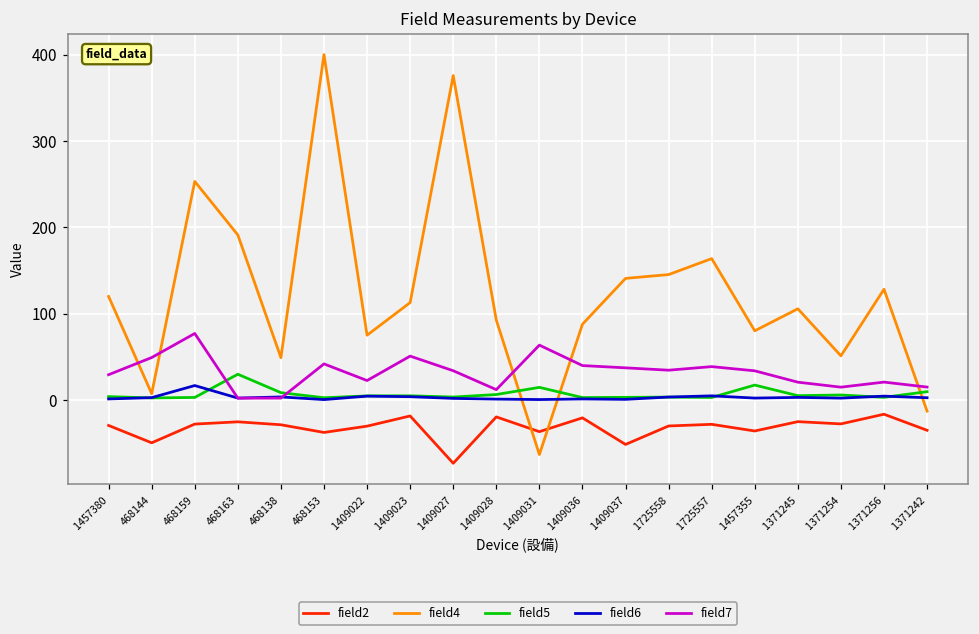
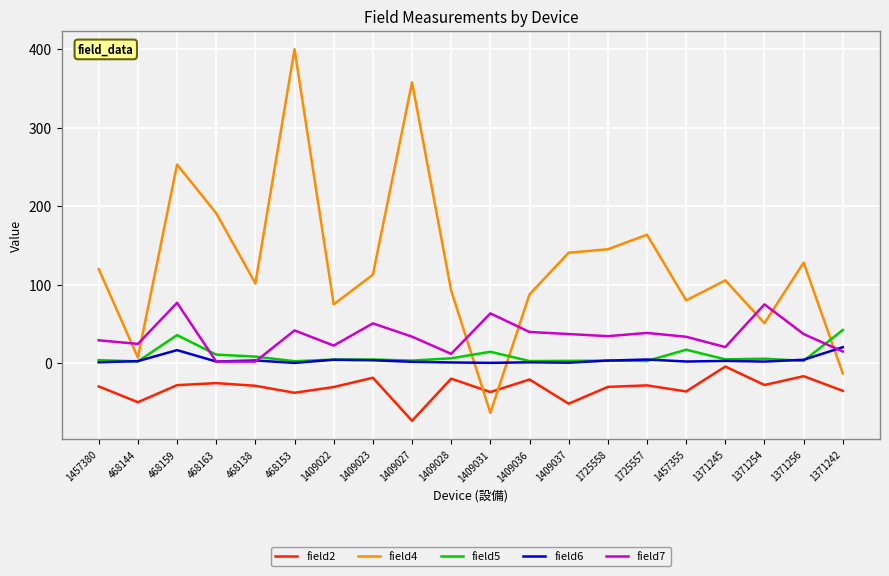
field7, 468144: 50 -> 20
field5, 468159: 0 -> 40
field5, 468163: 30 -> 10
field4, 468138: 50 -> 100
field4, 1409027: 380 -> 360
field2, 1371245: -30 -> 0
field7, 1371254: 10 -> 80
field7, 1371256: 20 -> 40
field5, 1371242: 10 -> 40
field6, 1371242: 0 -> 20
